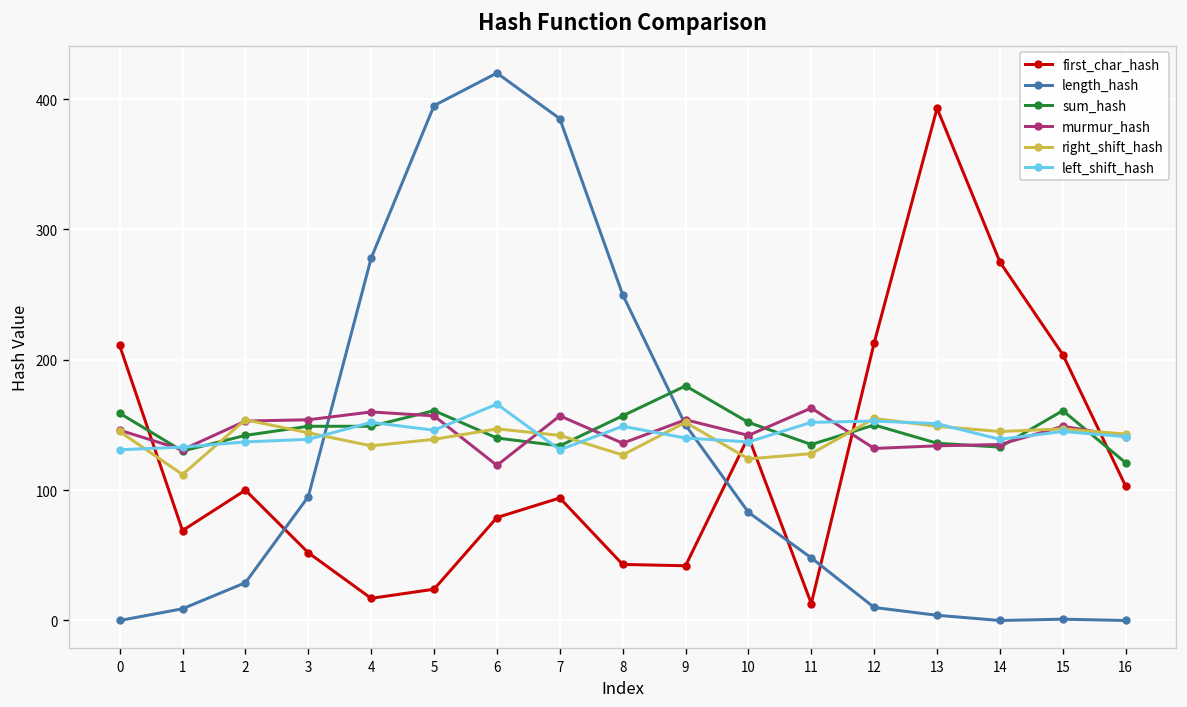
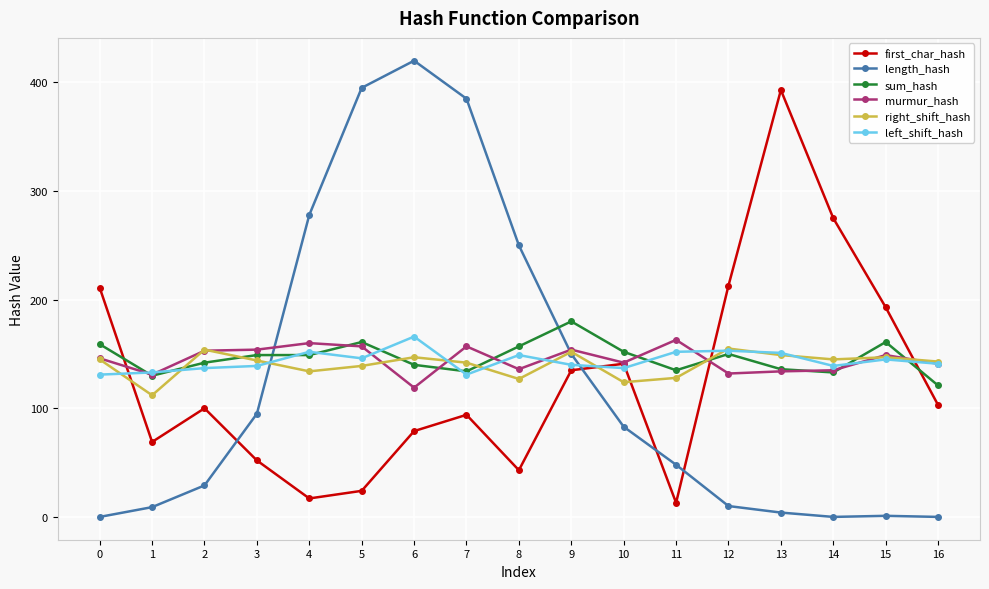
first_char_hash, 9: 42 -> 135
first_char_hash, 15: 204 -> 193
